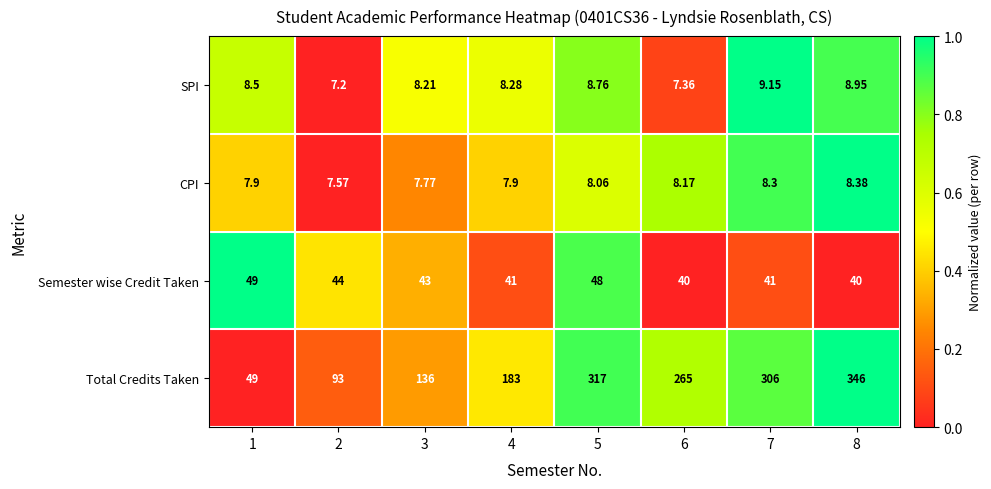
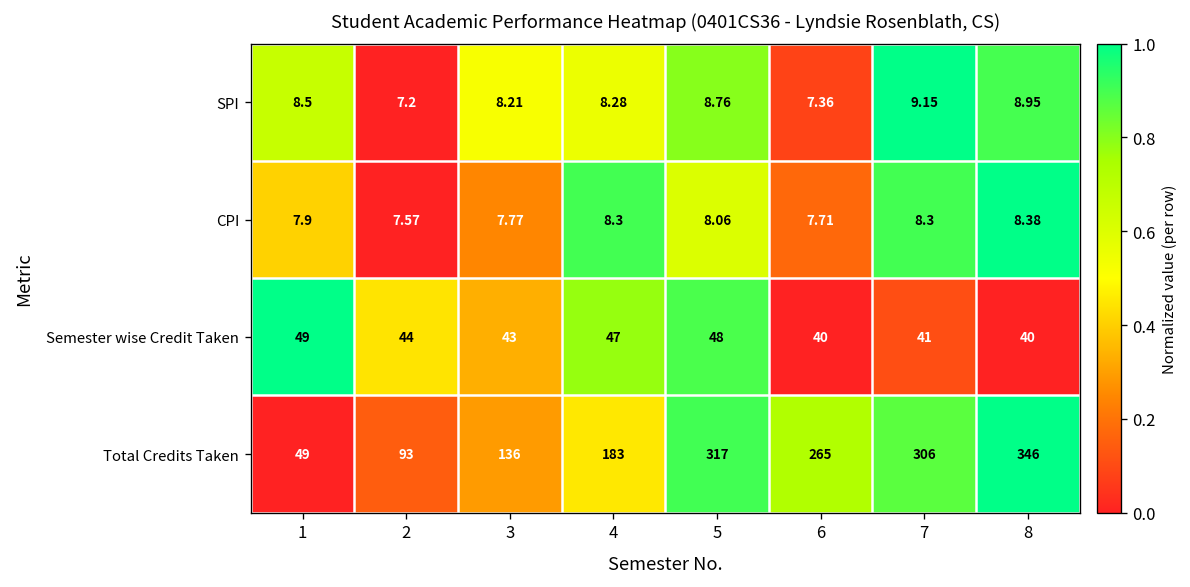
CPI, 4: 7.9 -> 8.3
CPI, 6: 8.17 -> 7.71
Semester wise Credit Taken, 4: 41 -> 47
